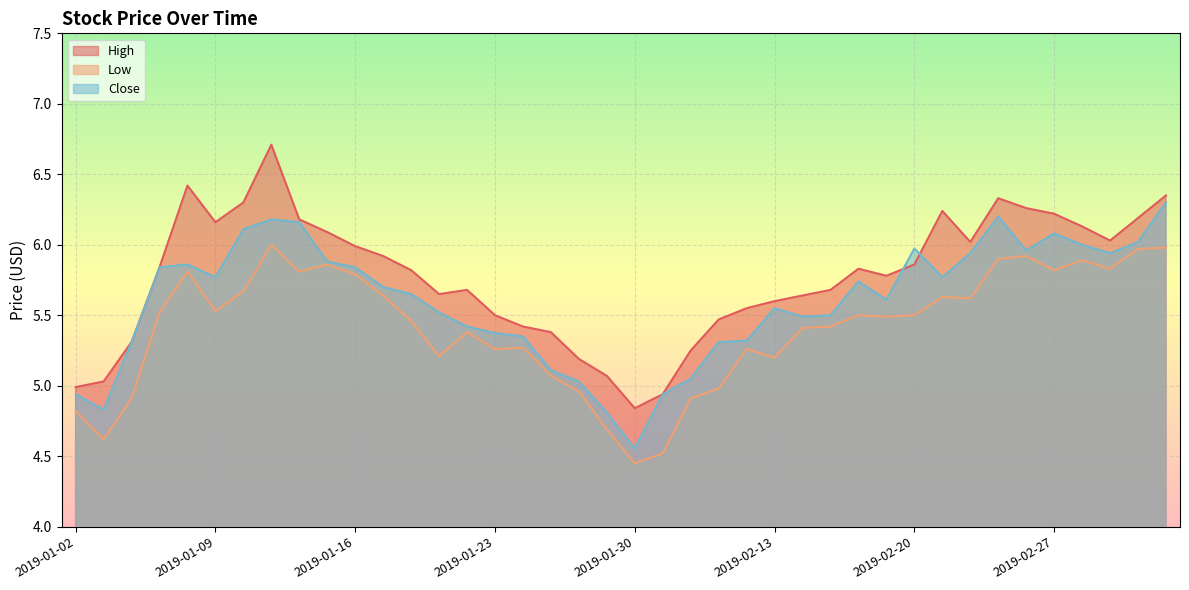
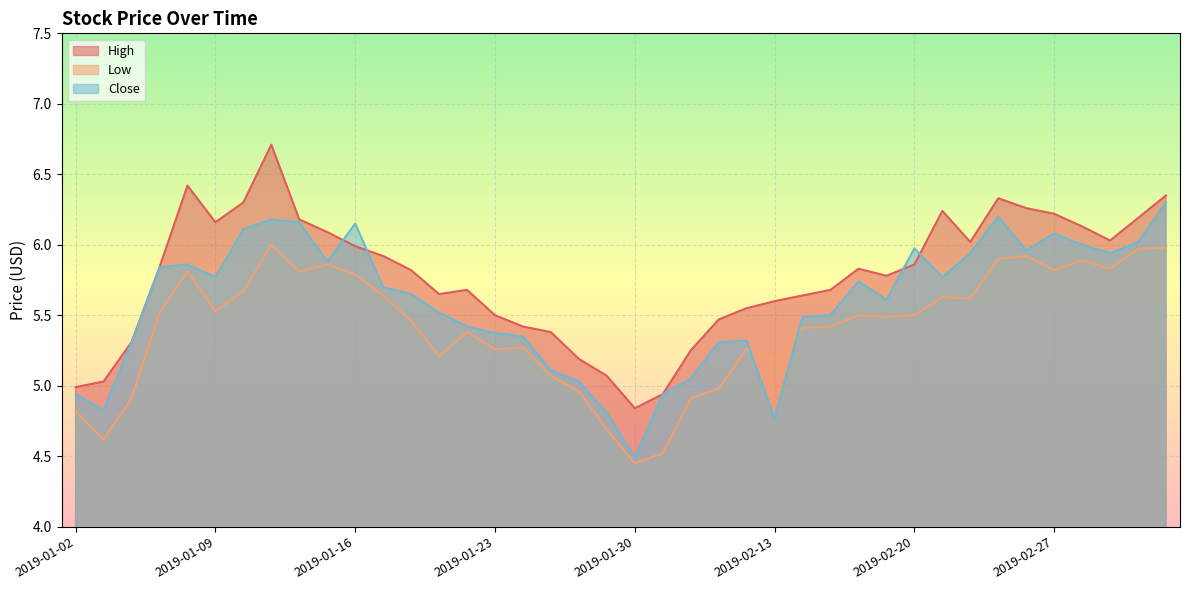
Close, 2019-01-16: 5.84 -> 6.15
Close, 2019-01-30: 4.56 -> 4.49
Close, 2019-02-13: 5.55 -> 4.77
